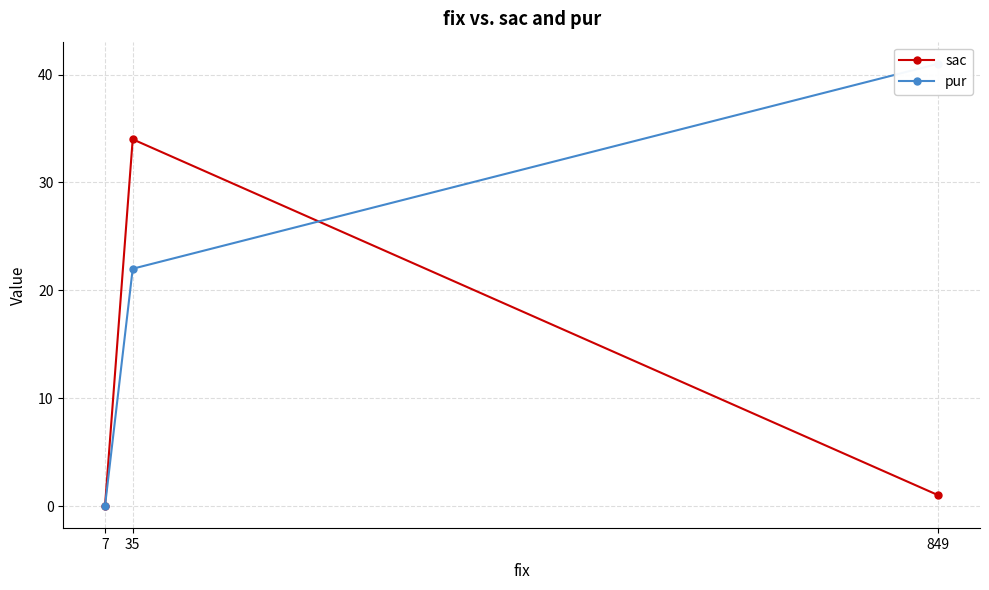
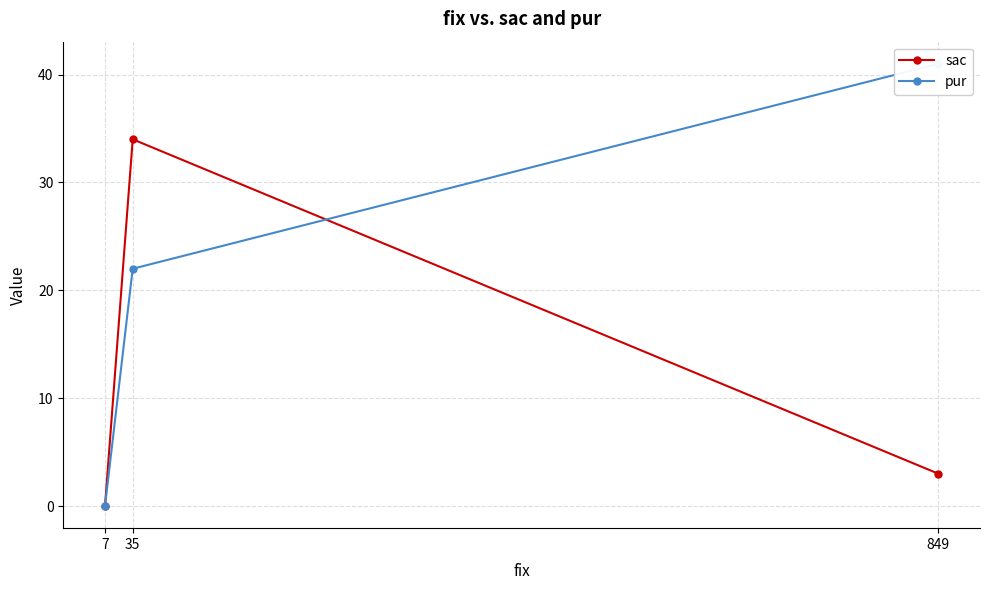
sac, 849: 1 -> 3
